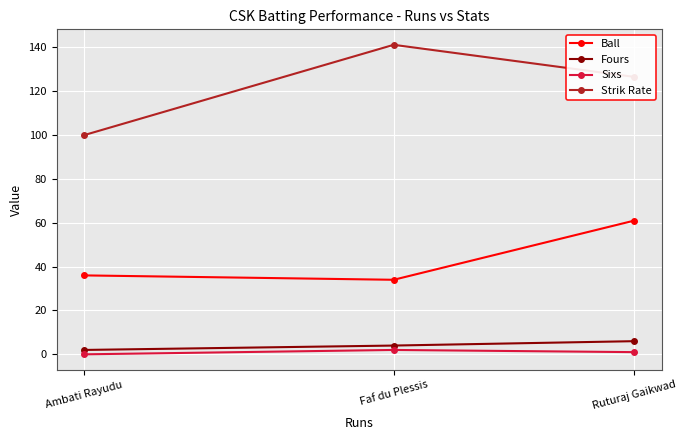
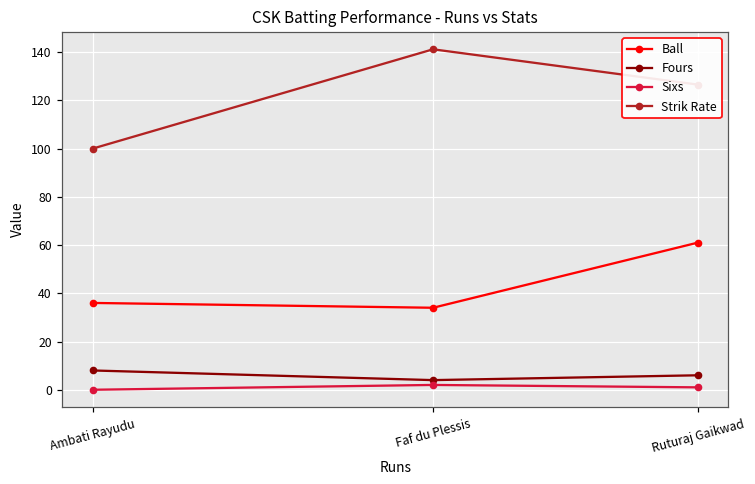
Fours, Ambati Rayudu: 2 -> 8
